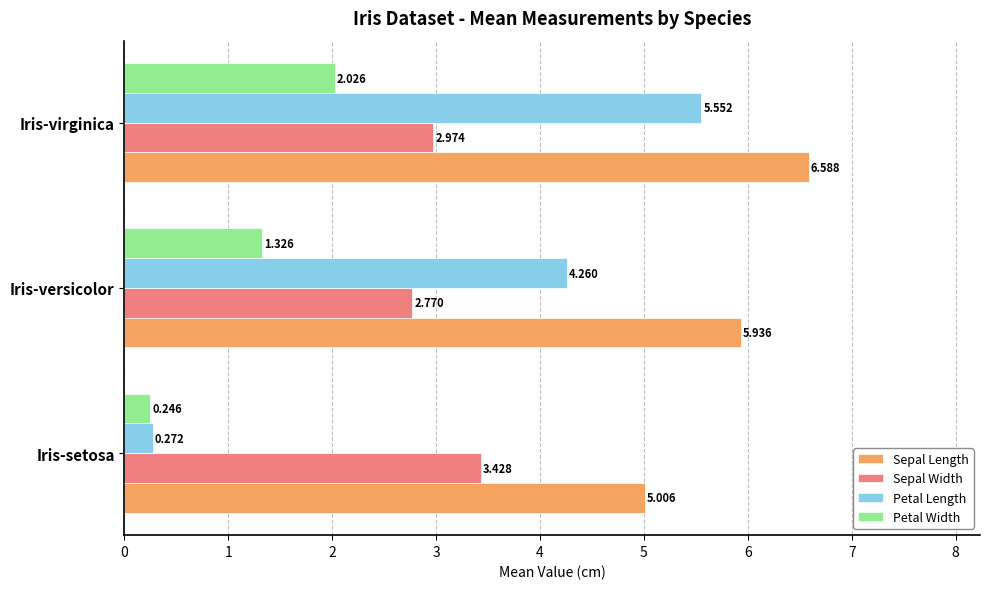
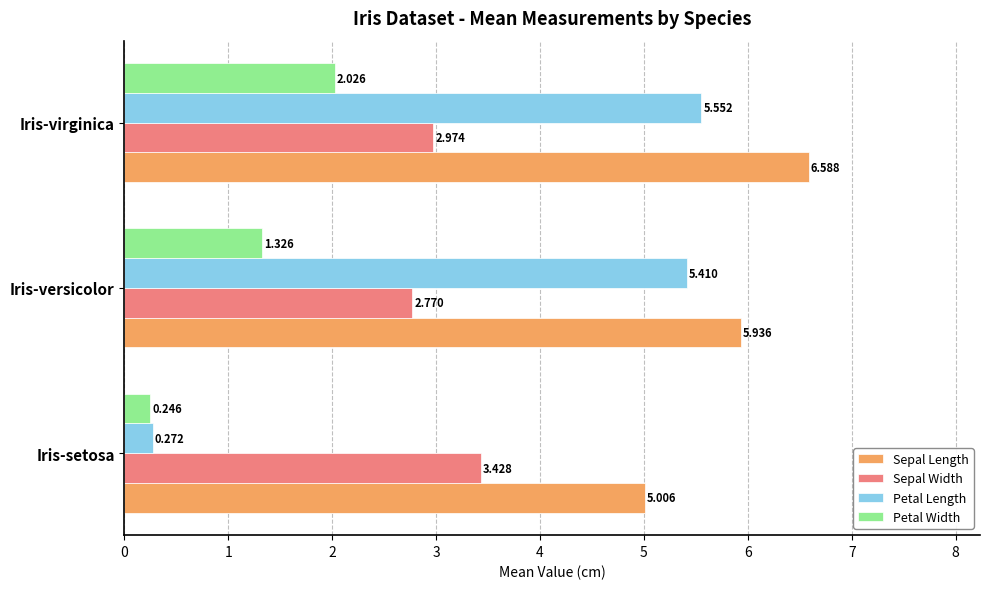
Petal Length, Iris-versicolor: 4.260 -> 5.410
